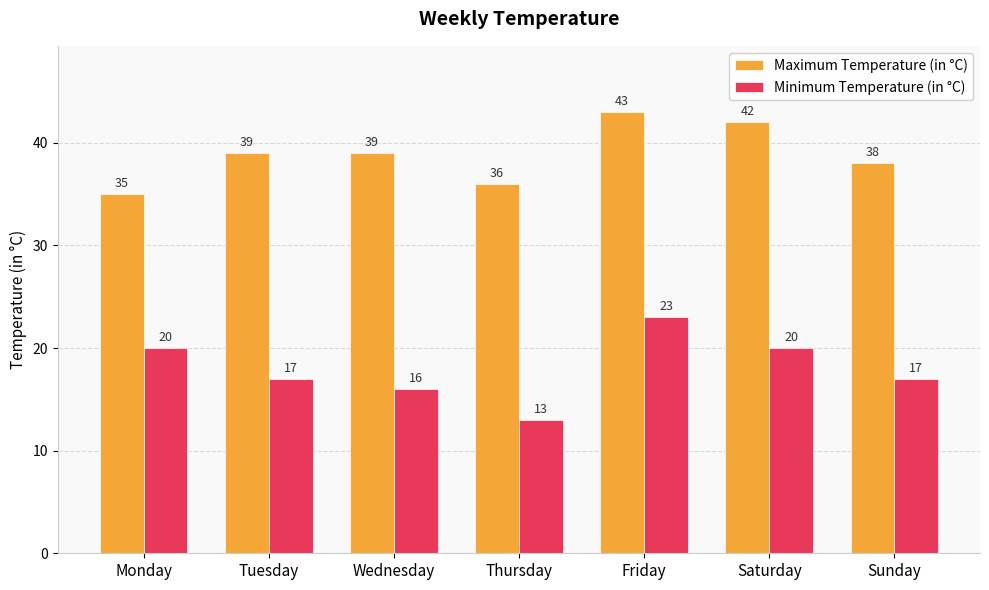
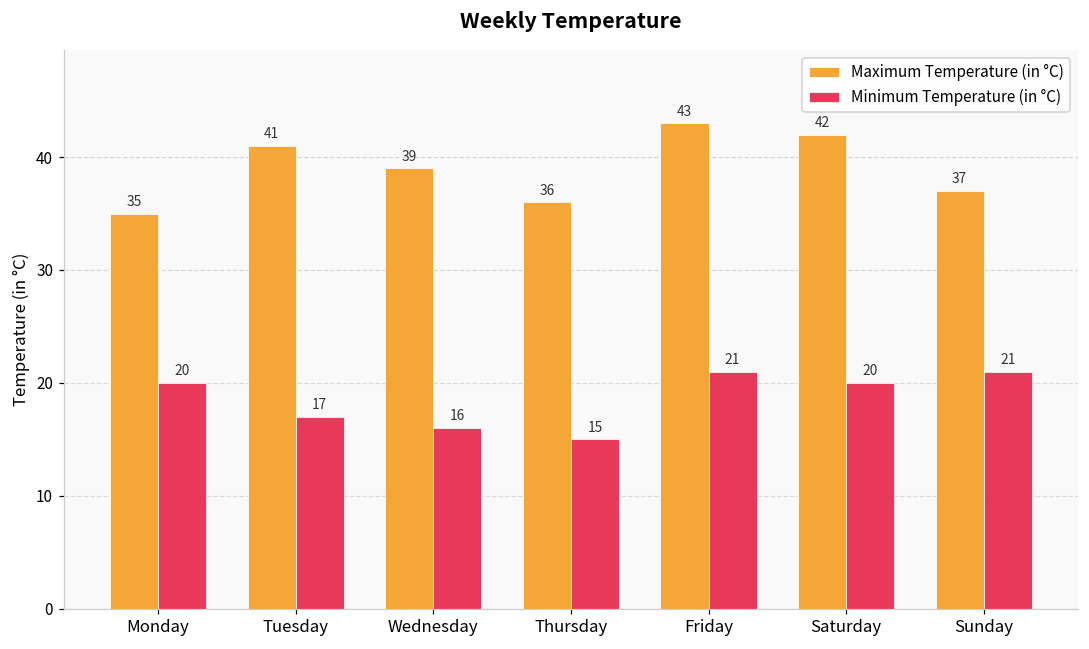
Maximum Temperature (in °C), Tuesday: 39 -> 41
Minimum Temperature (in °C), Thursday: 13 -> 15
Minimum Temperature (in °C), Friday: 23 -> 21
Maximum Temperature (in °C), Sunday: 38 -> 37
Minimum Temperature (in °C), Sunday: 17 -> 21
